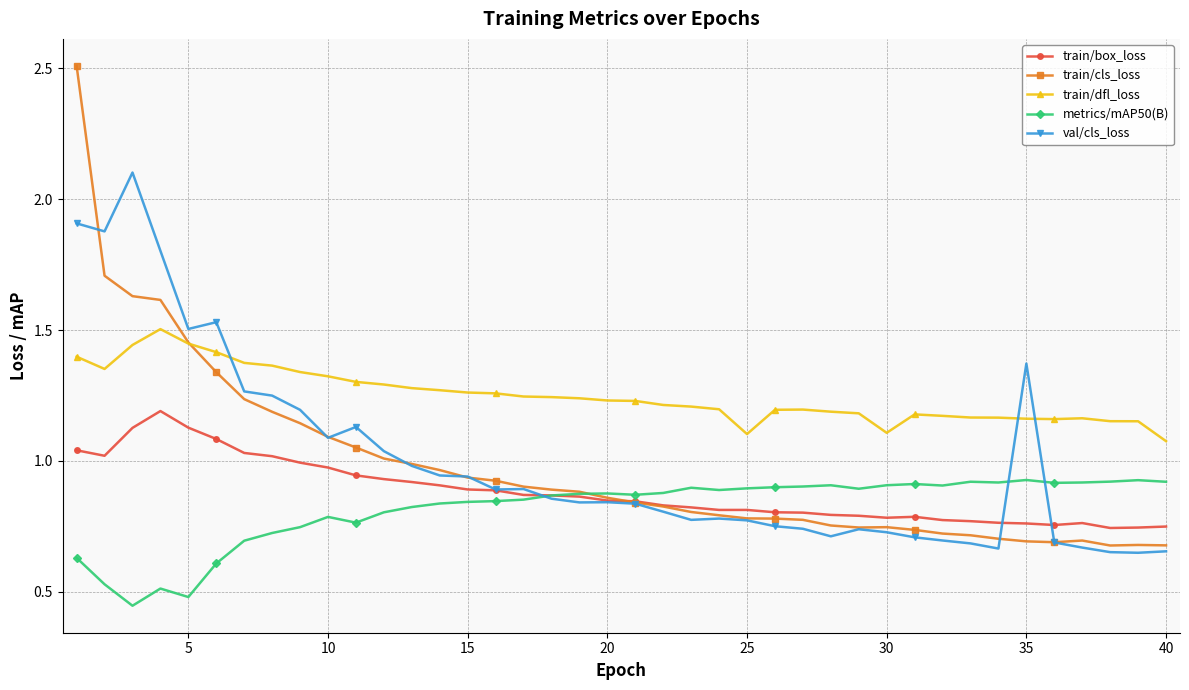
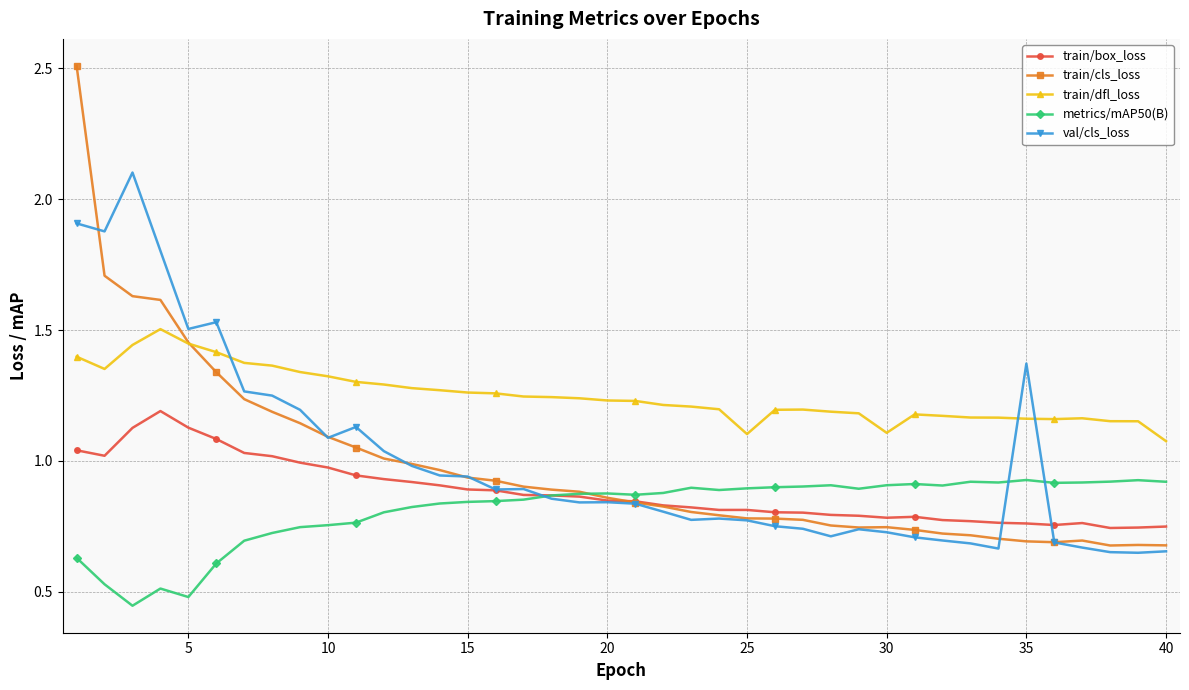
metrics/mAP50(B), 10: 0.79 -> 0.75
